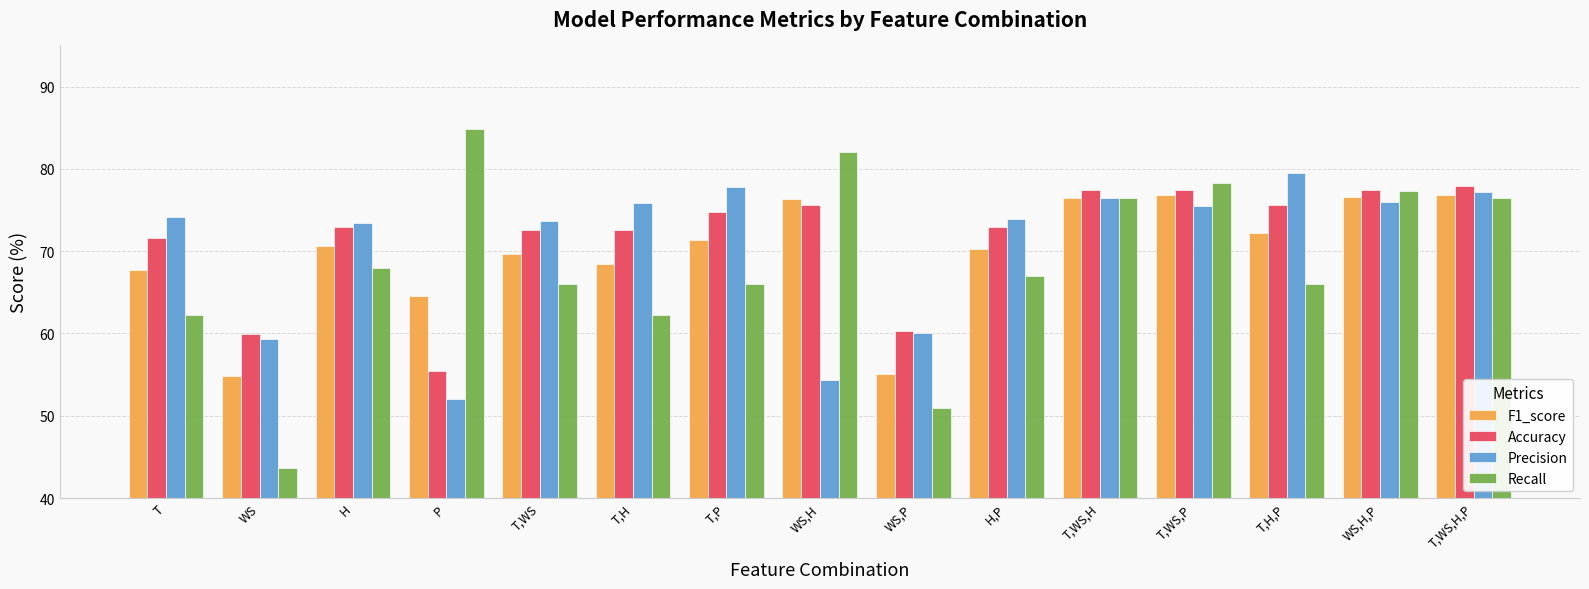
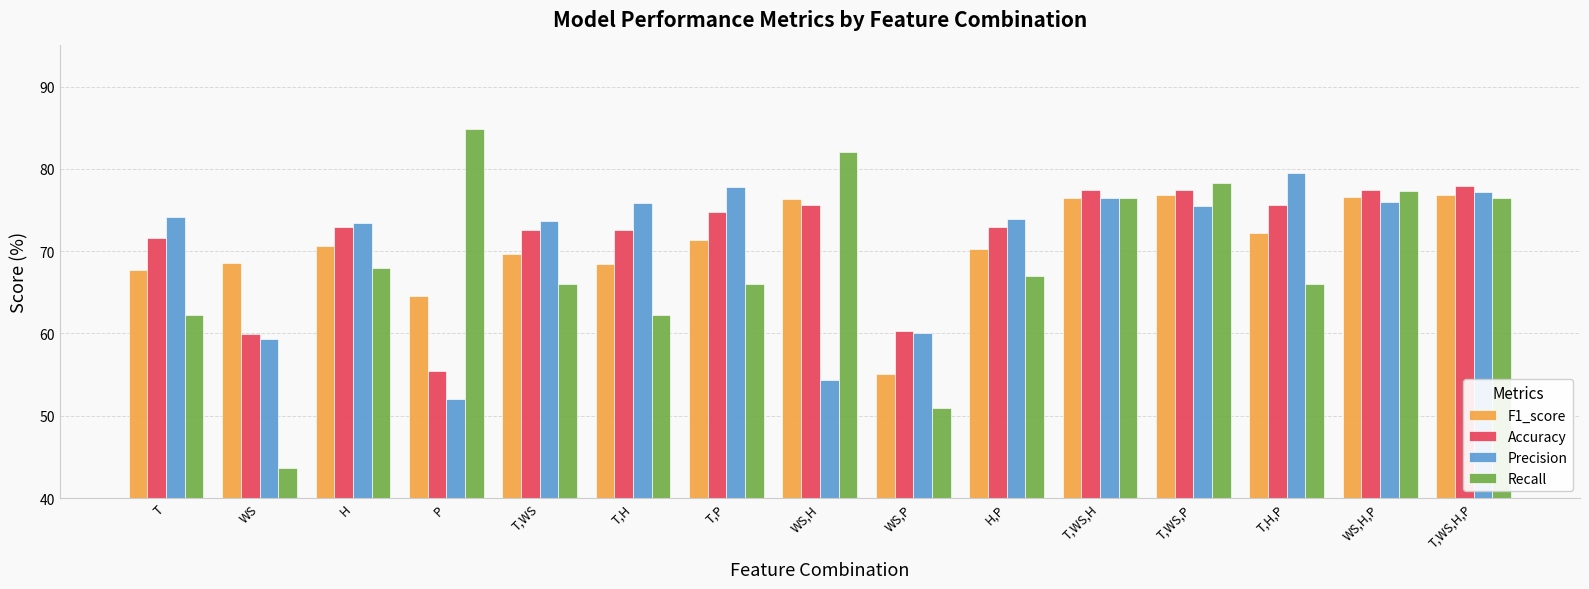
F1_score, WS: 55 -> 69
